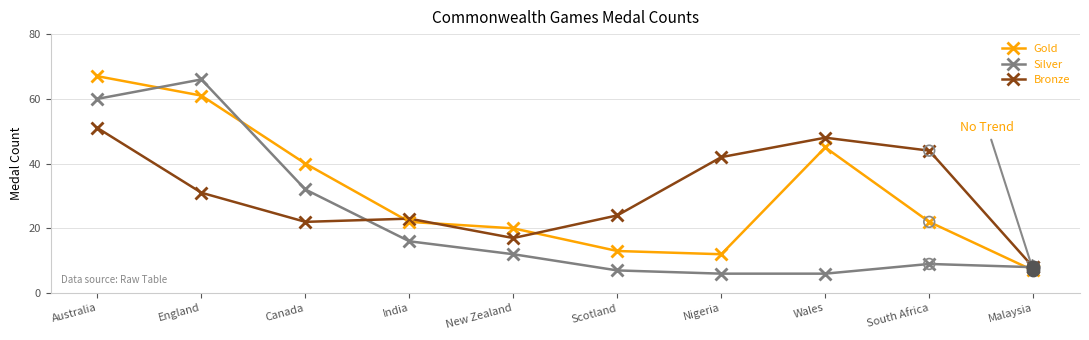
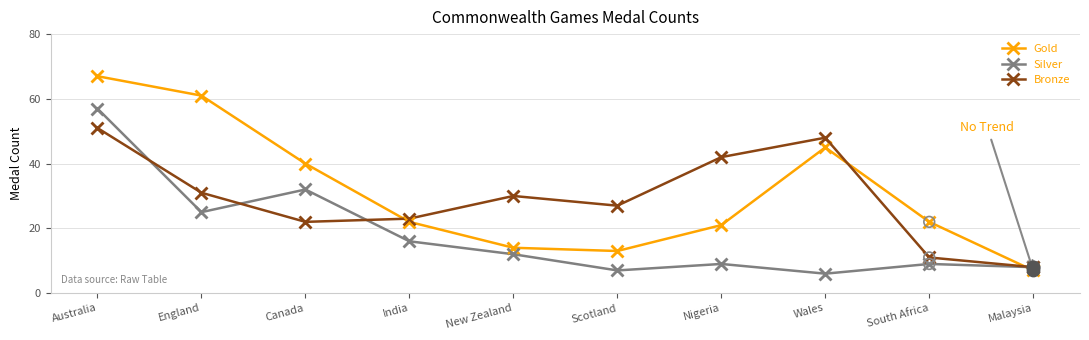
Silver, Australia: 60 -> 57
Silver, England: 66 -> 25
Gold, New Zealand: 20 -> 14
Bronze, New Zealand: 17 -> 30
Bronze, Scotland: 24 -> 27
Gold, Nigeria: 12 -> 21
Silver, Nigeria: 6 -> 9
Bronze, South Africa: 44 -> 11
